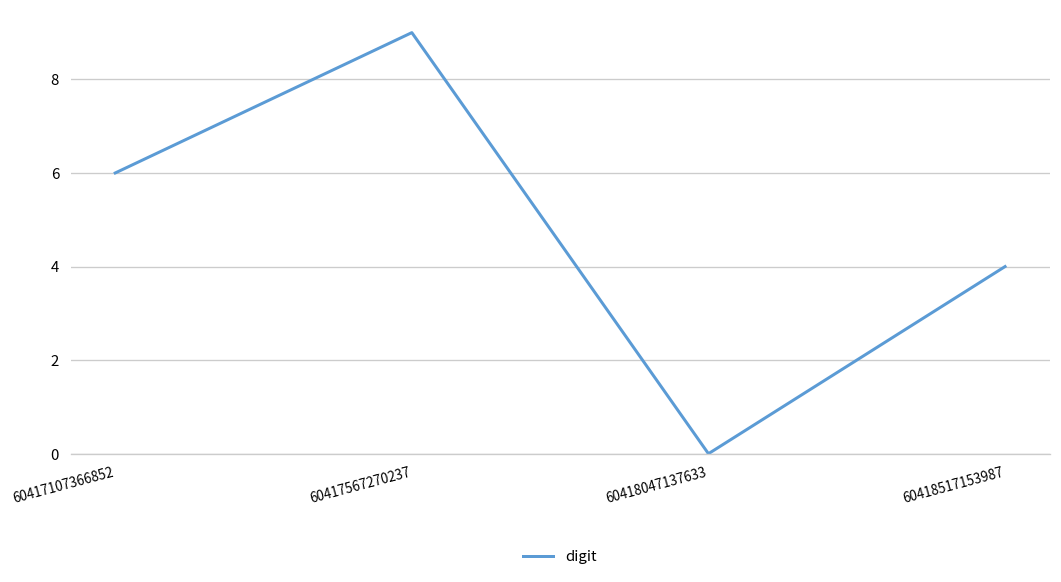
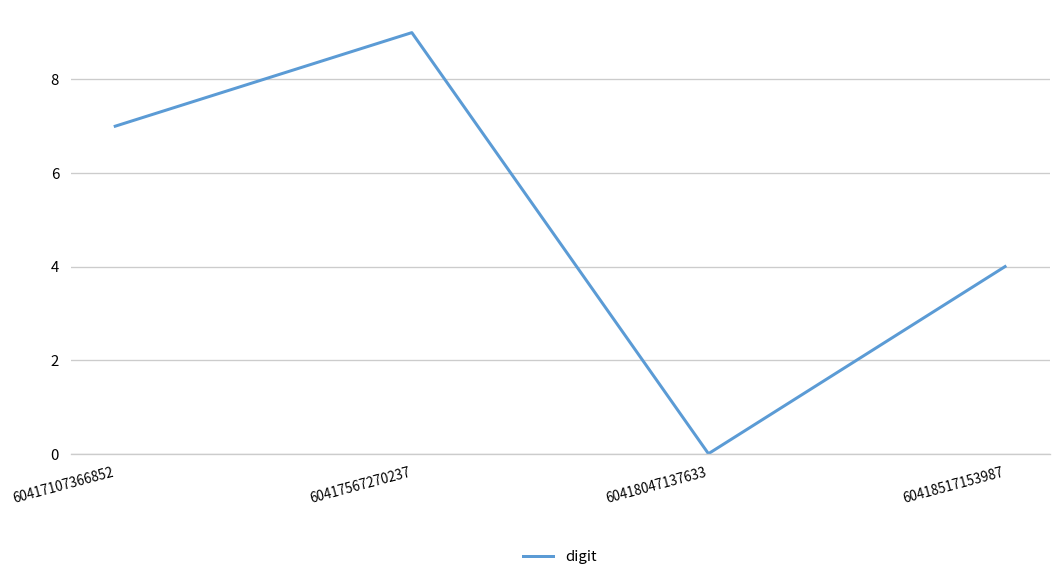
60417107366852: 6 -> 7
